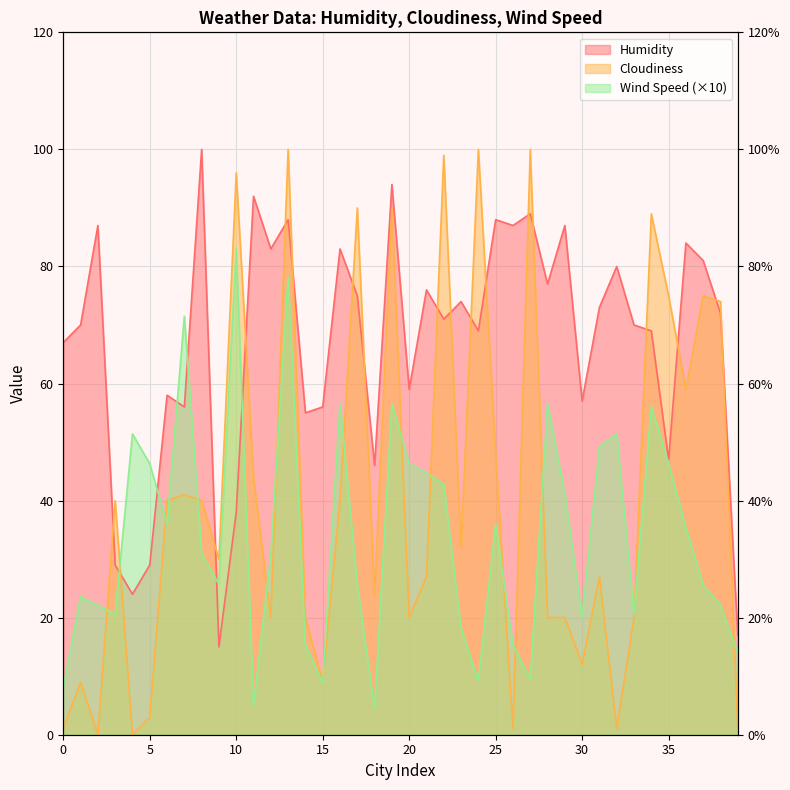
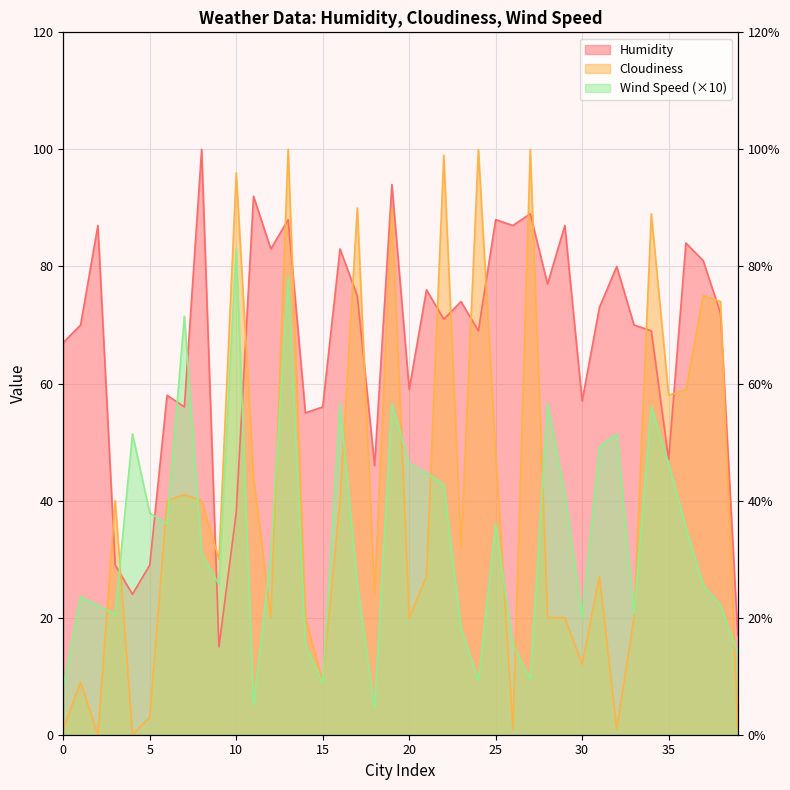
Wind Speed (×10), 5: 46 -> 38
Cloudiness, 35: 75 -> 58
